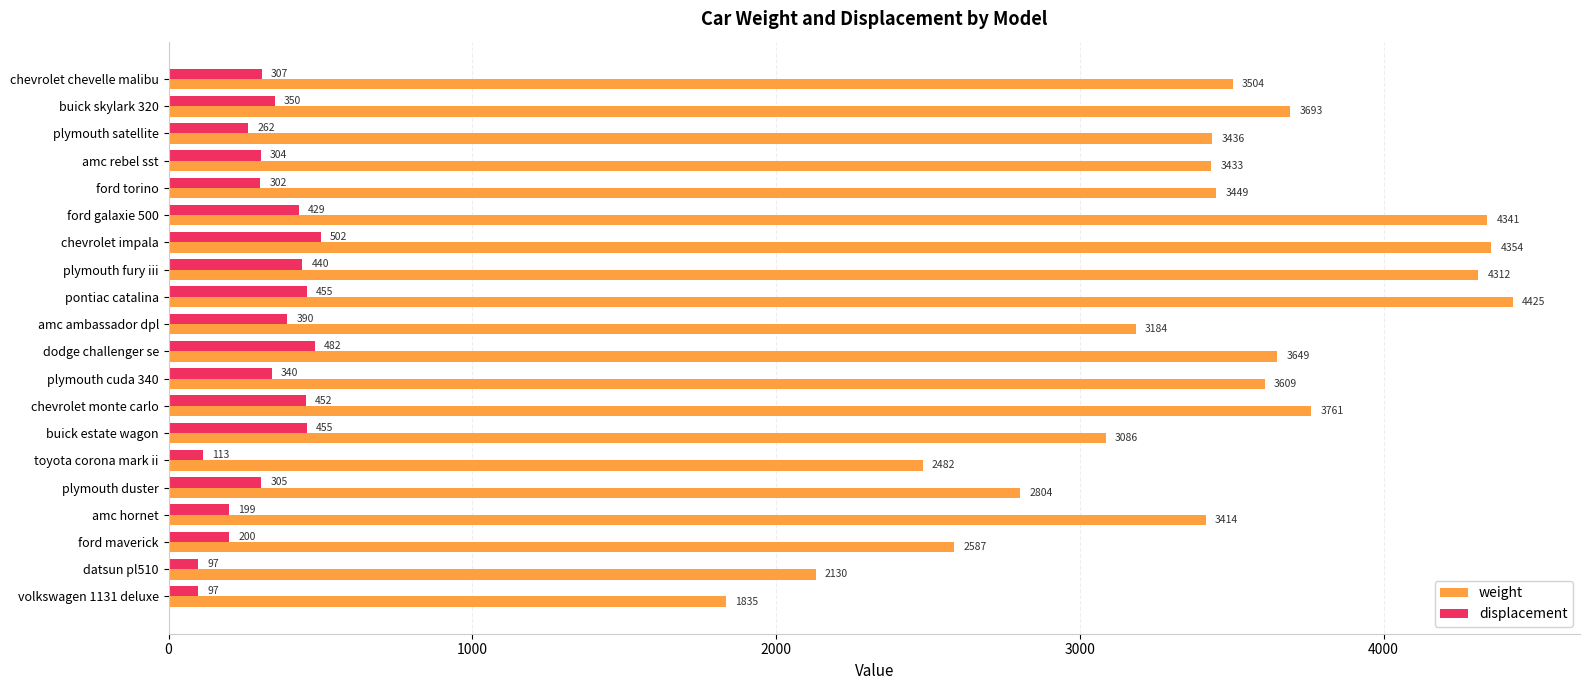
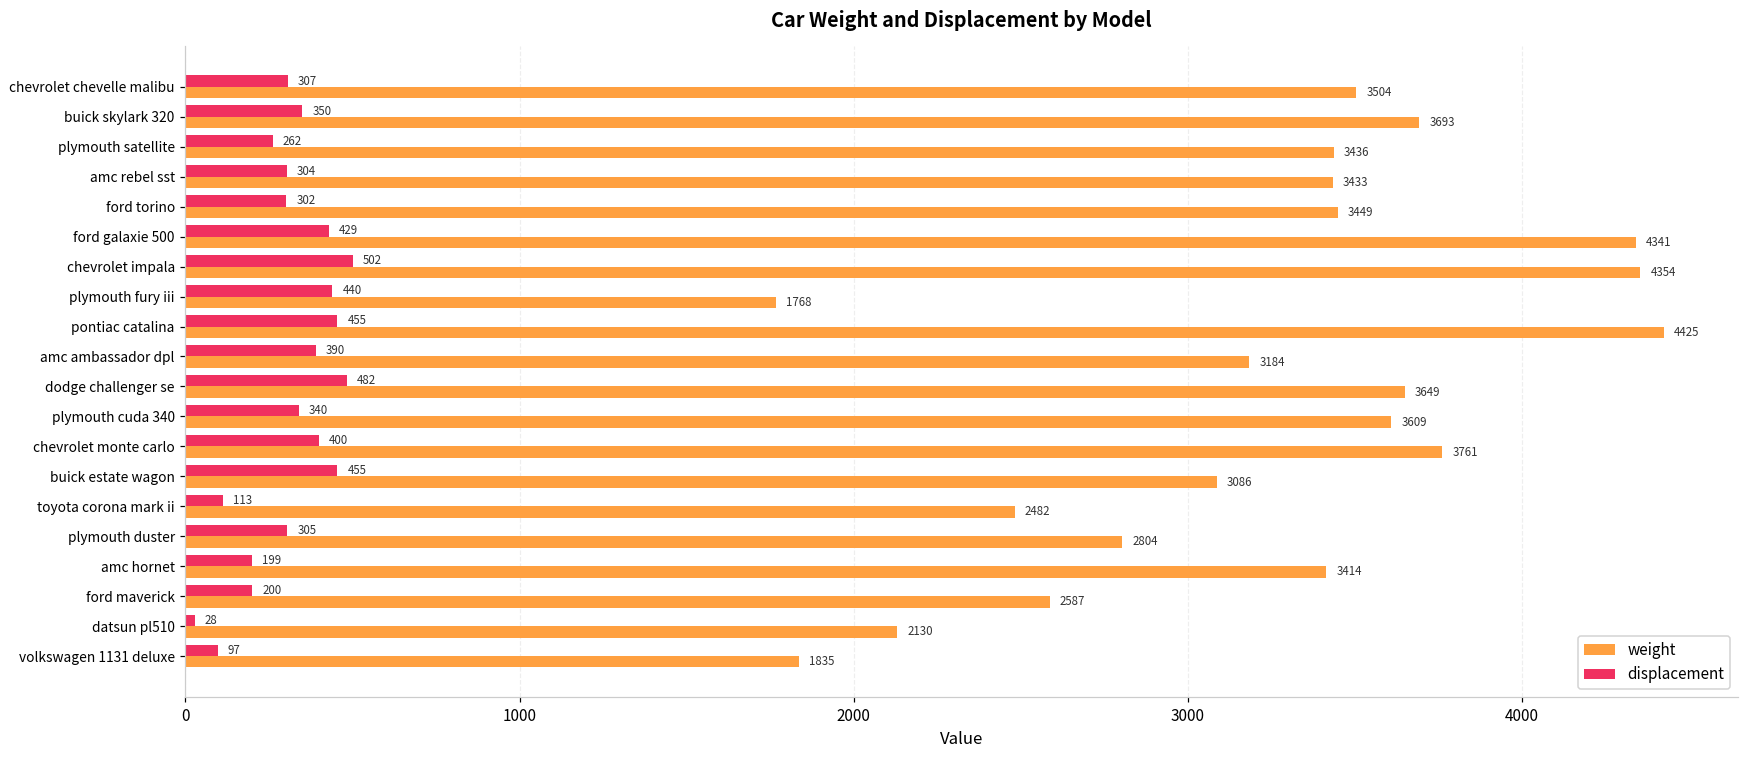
weight, plymouth fury iii: 4312 -> 1768
displacement, chevrolet monte carlo: 452 -> 400
displacement, datsun pl510: 97 -> 28
